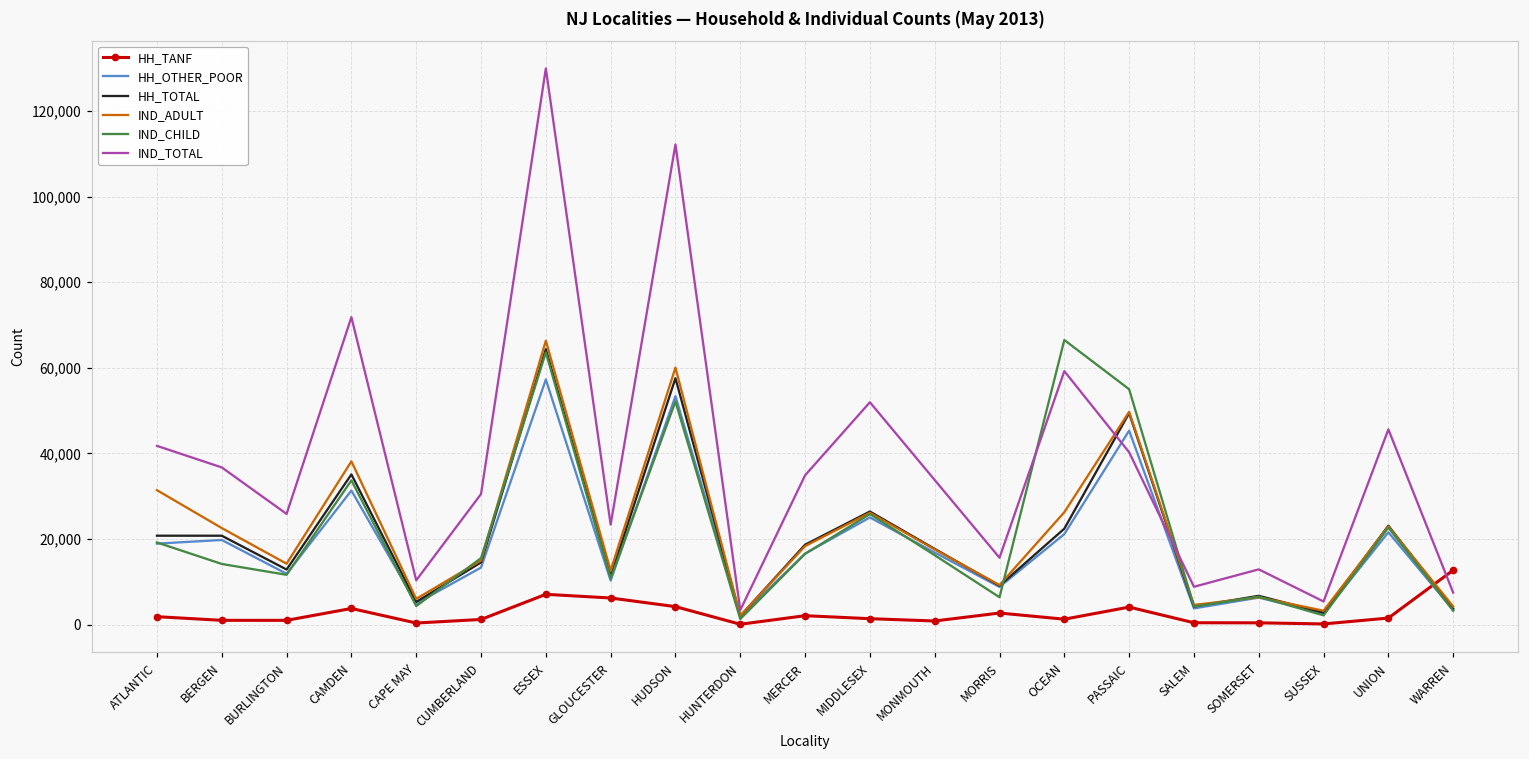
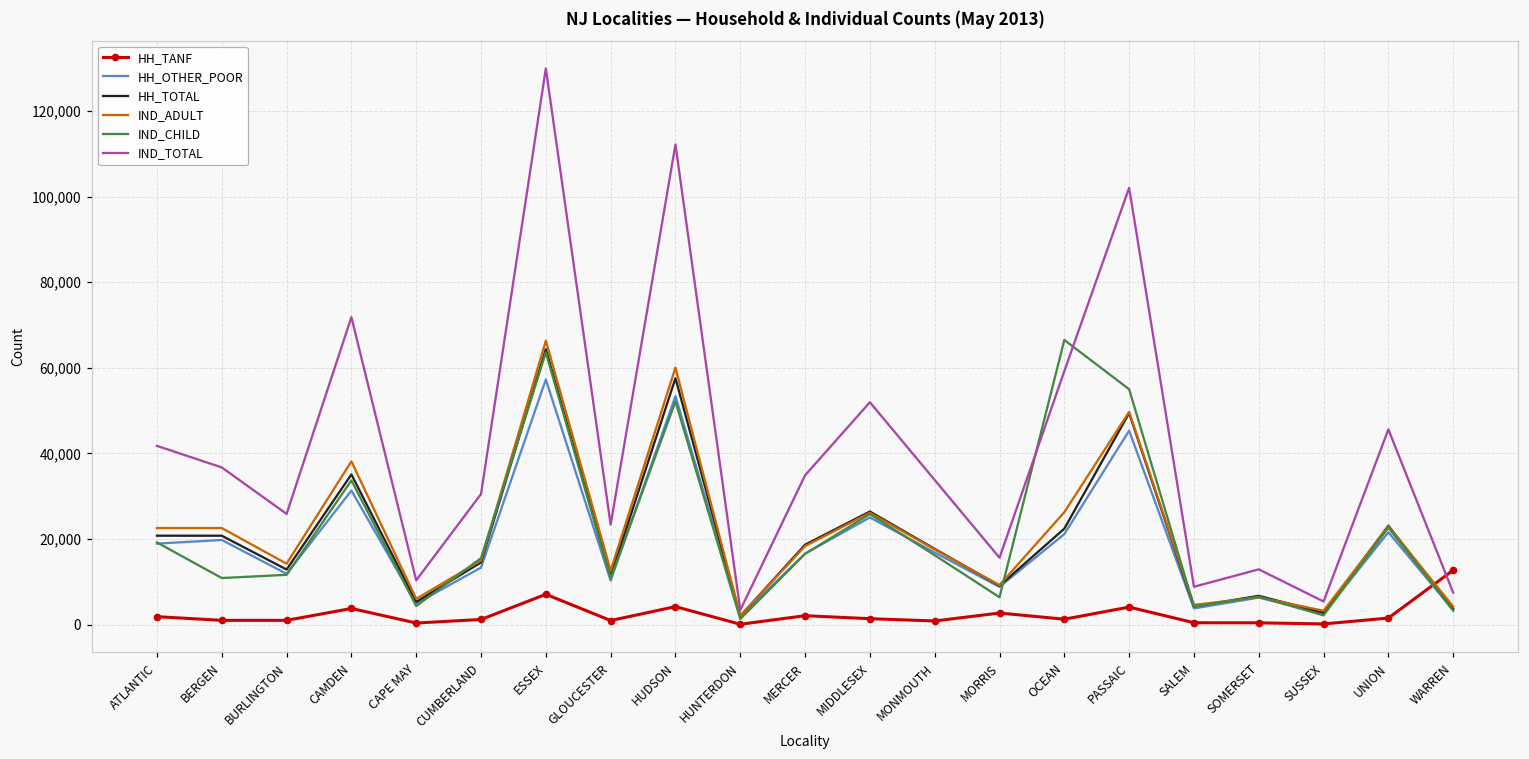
IND_ADULT, ATLANTIC: 31,000 -> 23,000
IND_CHILD, BERGEN: 14,000 -> 11,000
HH_TANF, GLOUCESTER: 6,000 -> 1,000
IND_TOTAL, PASSAIC: 40,000 -> 102,000
